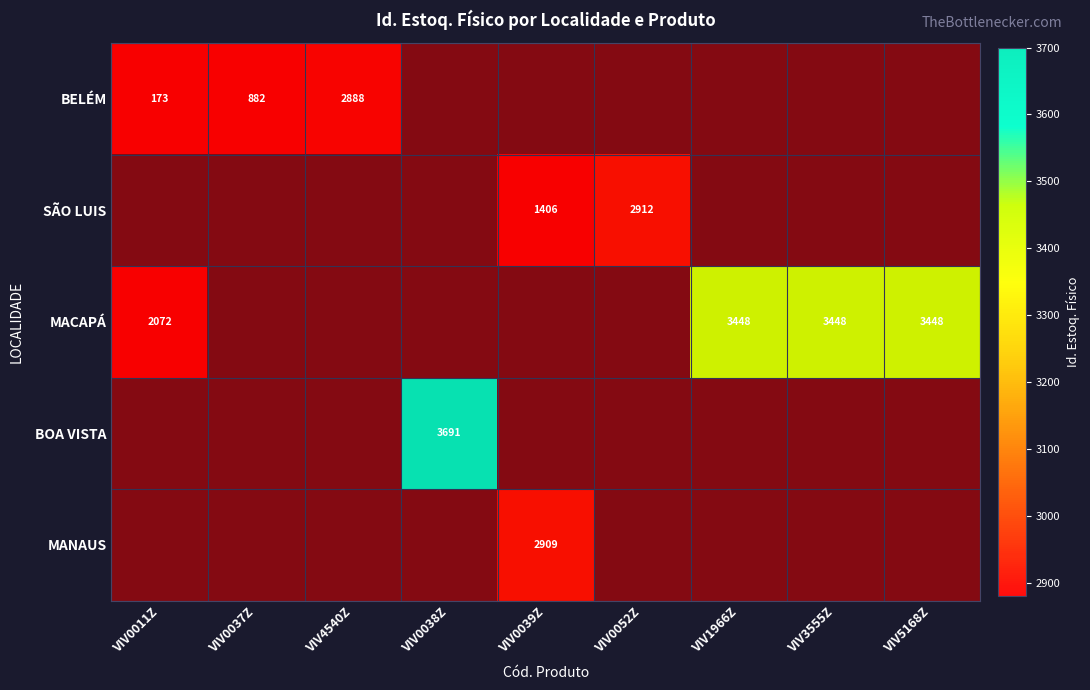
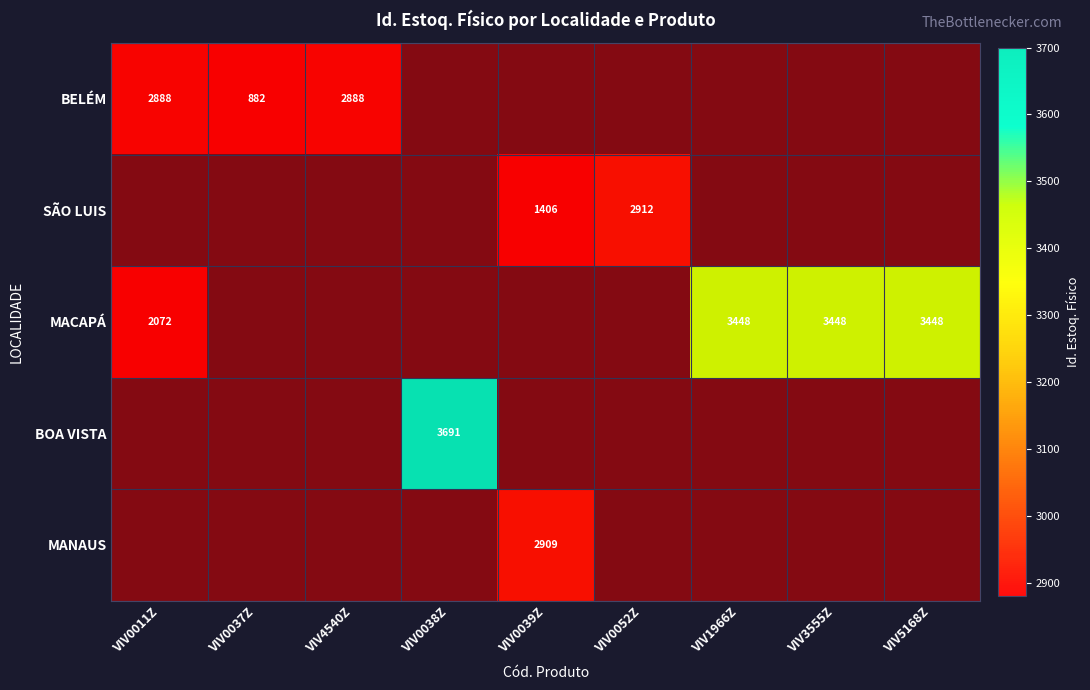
BELÉM, VIV0011Z: 173 -> 2888
